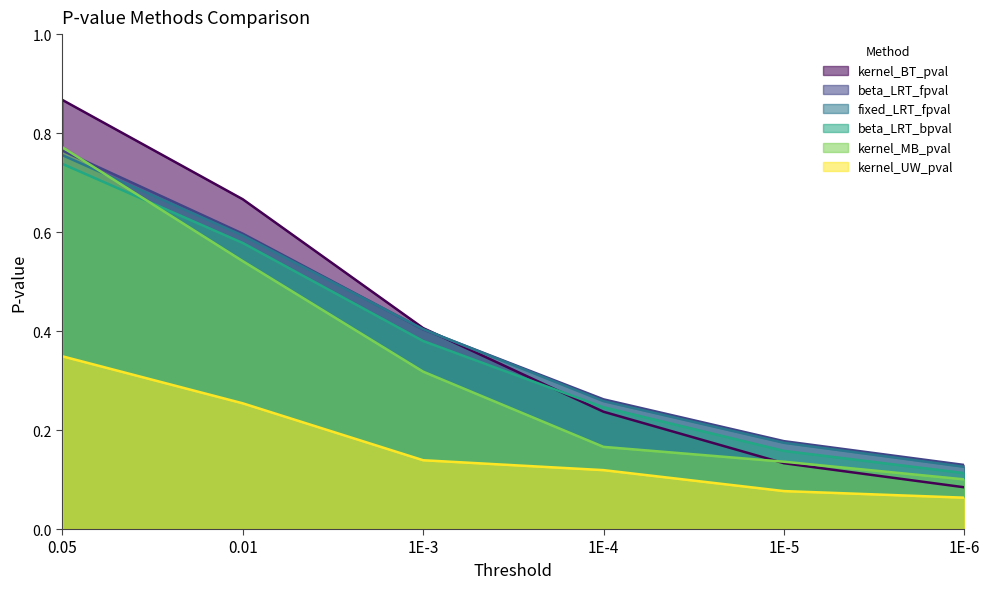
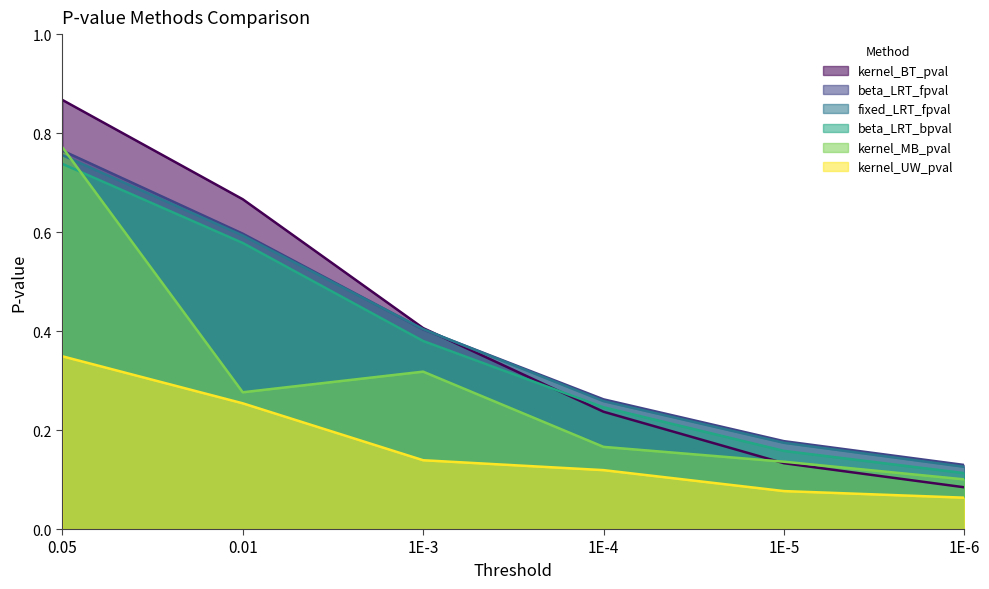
kernel_MB_pval, 0.01: 0.54 -> 0.28
